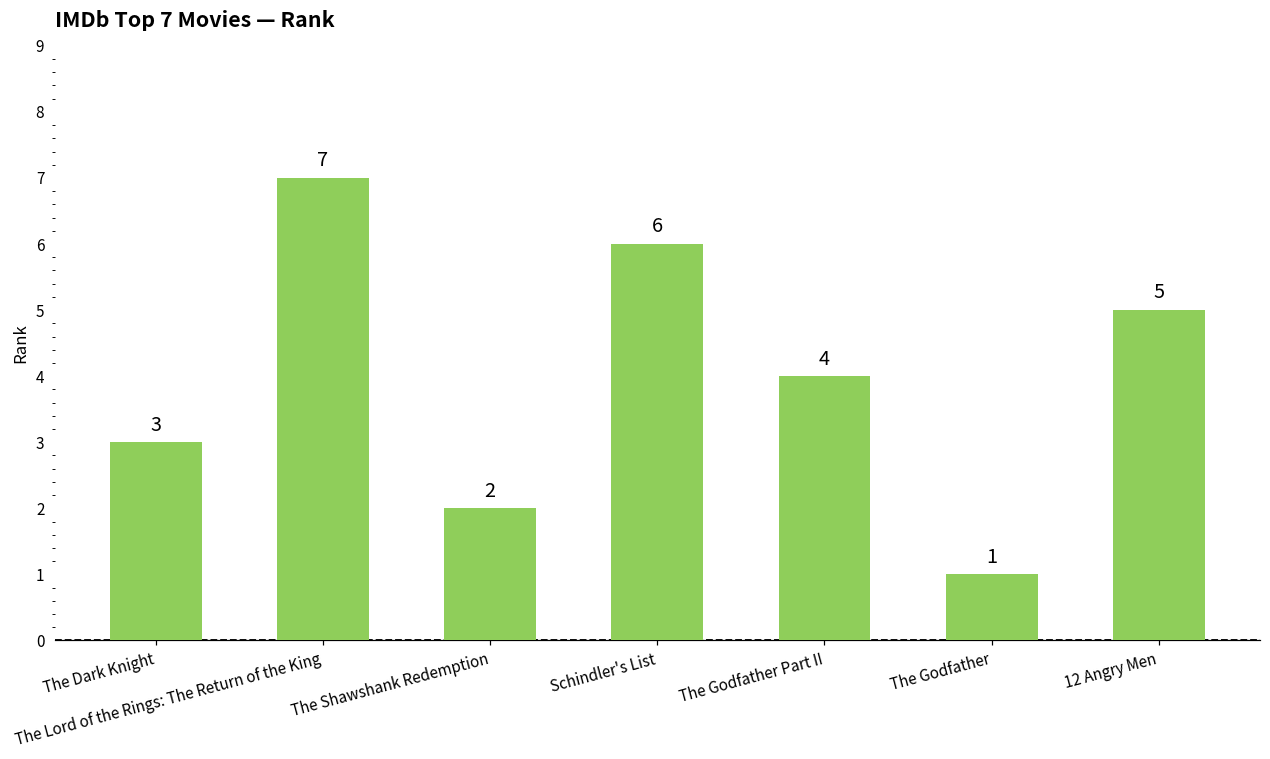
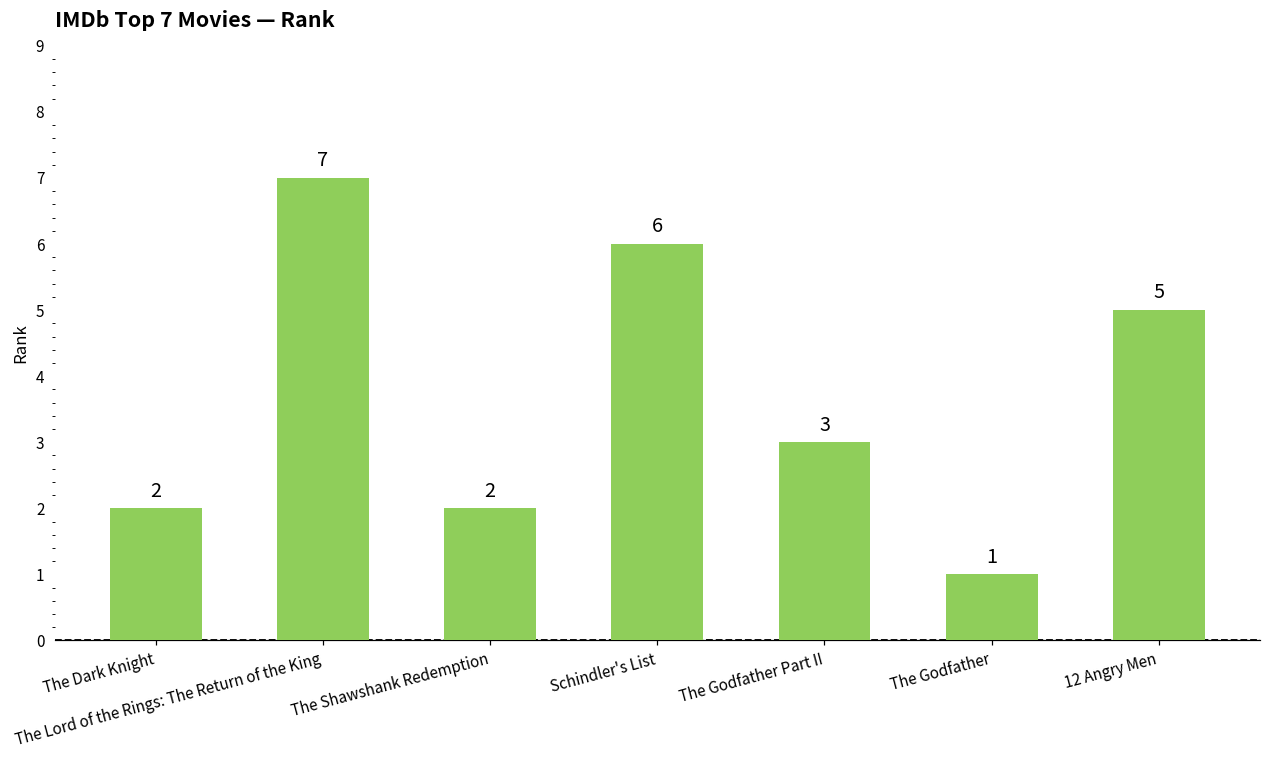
The Dark Knight: 3 -> 2
The Godfather Part II: 4 -> 3
